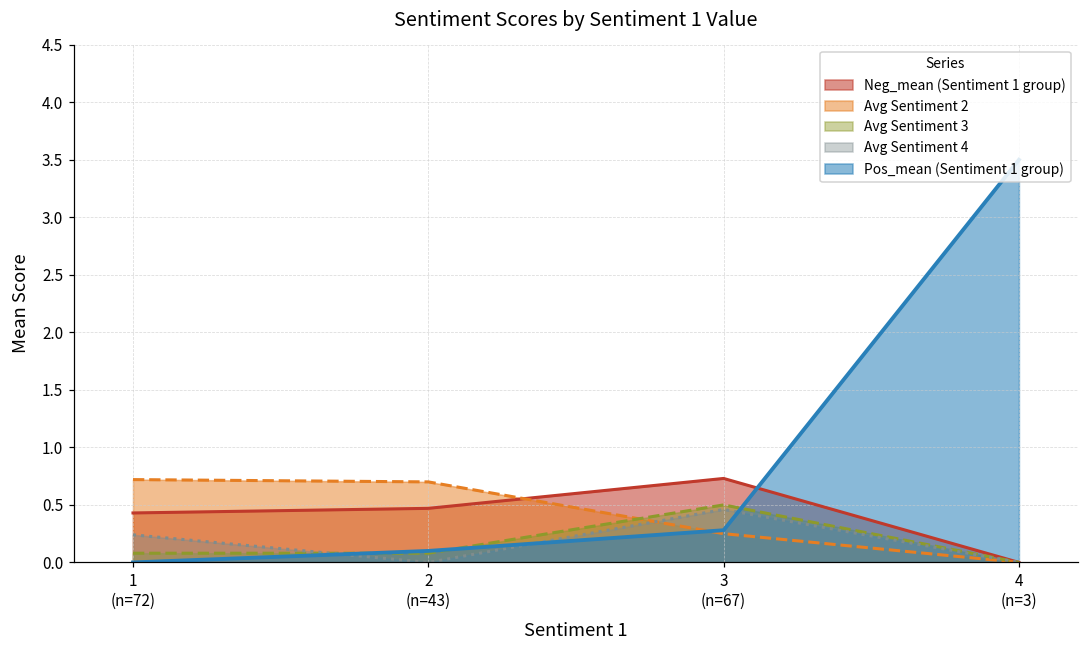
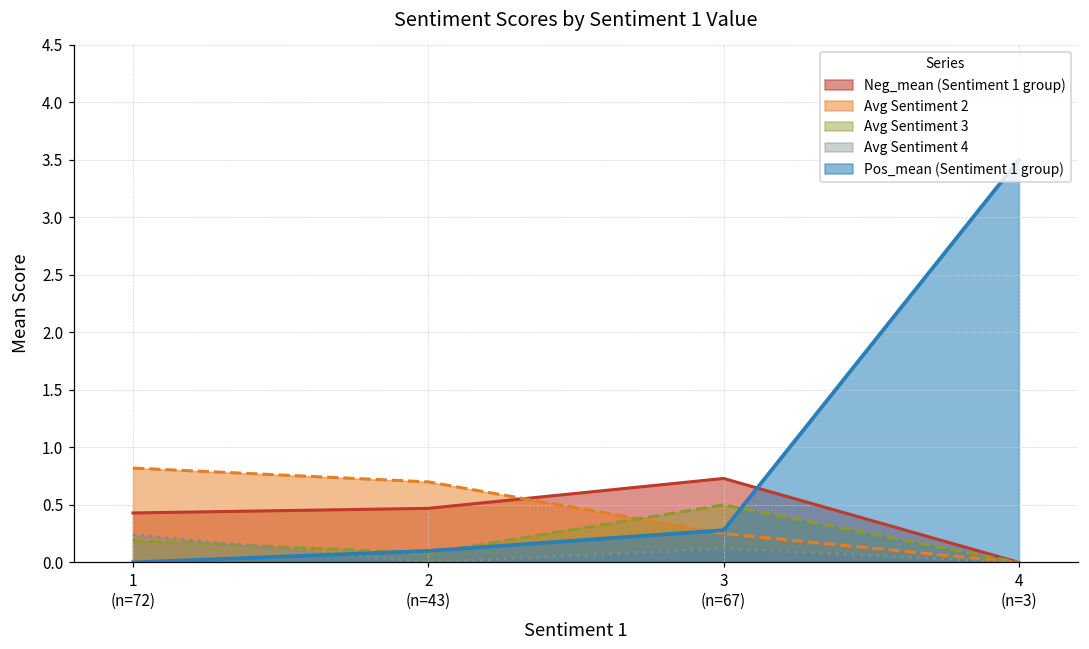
Avg Sentiment 2, 1 (n=72): 0.72 -> 0.82
Avg Sentiment 3, 1 (n=72): 0.08 -> 0.19
Avg Sentiment 4, 3 (n=67): 0.46 -> 0.12
